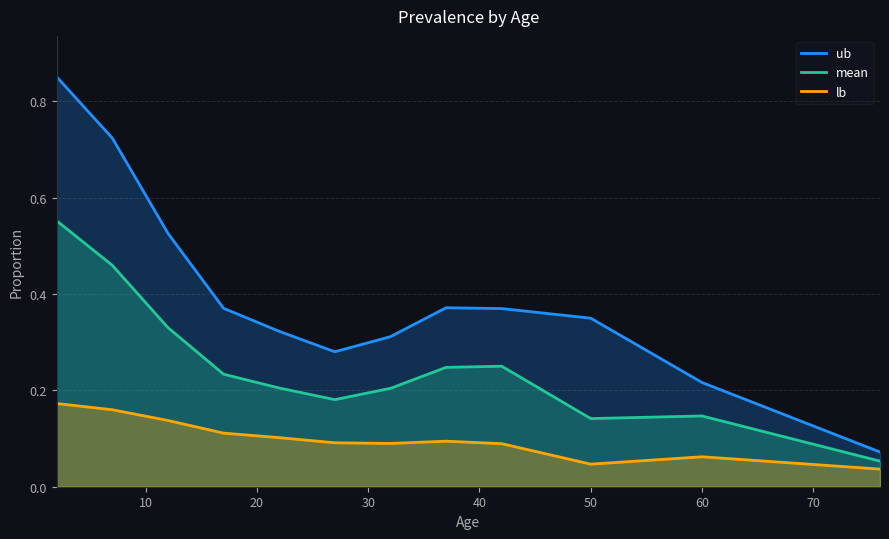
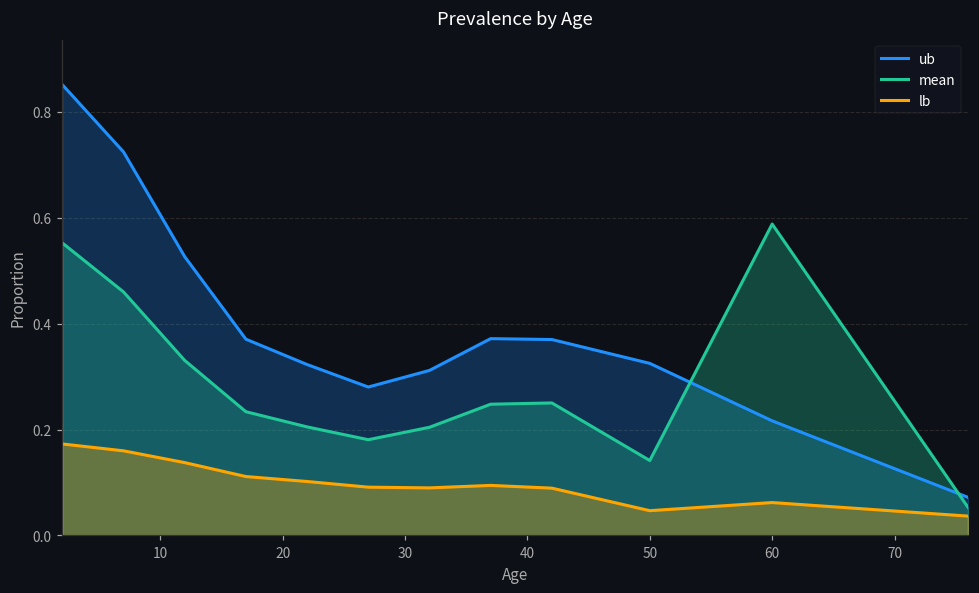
ub, 50: 0.35 -> 0.32
mean, 60: 0.15 -> 0.59
